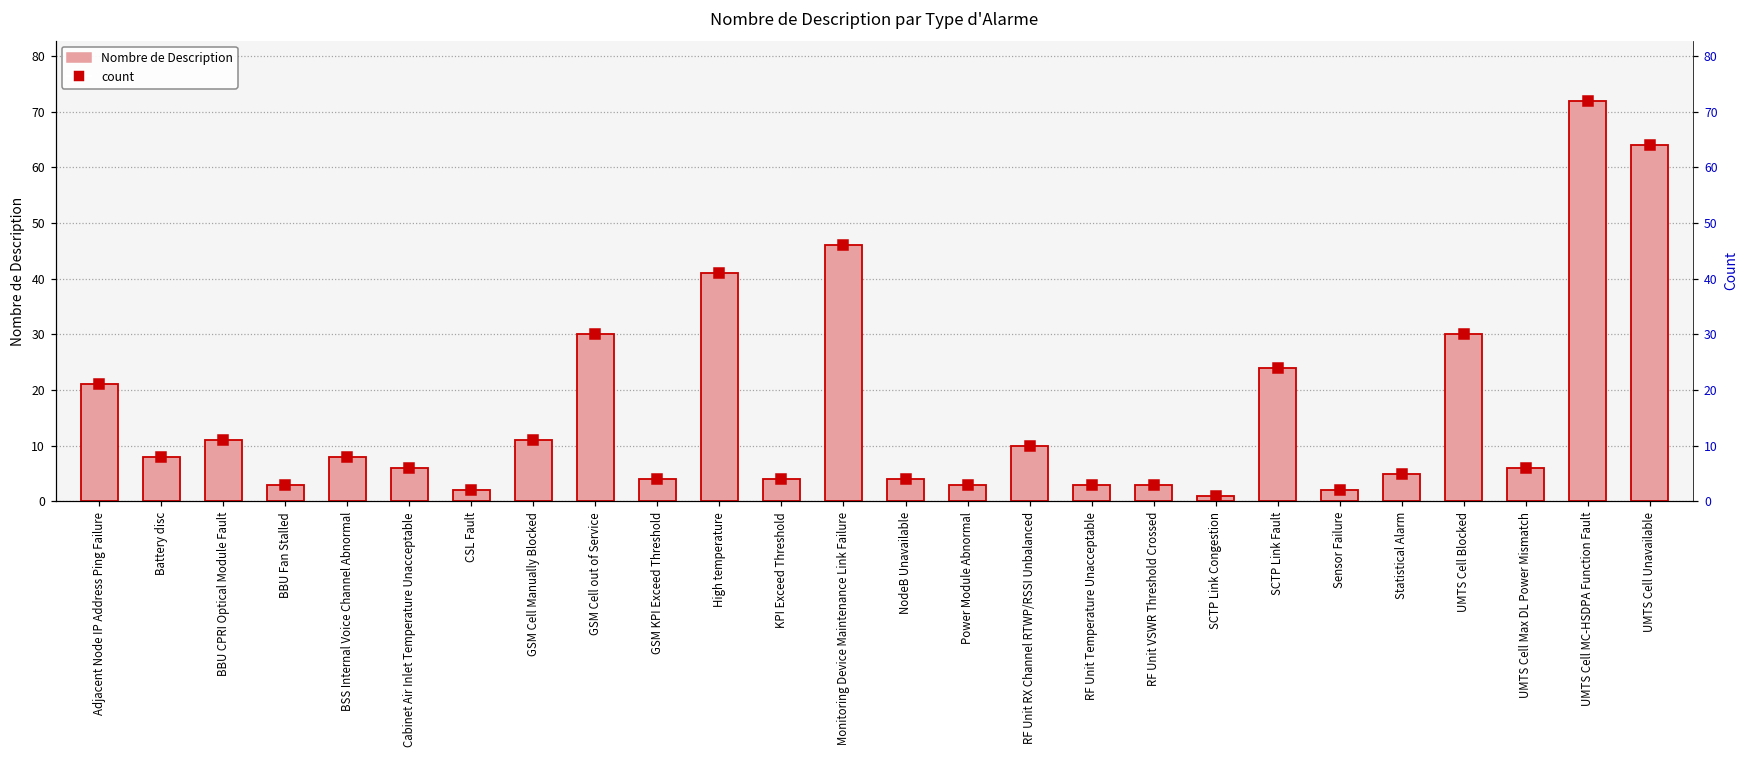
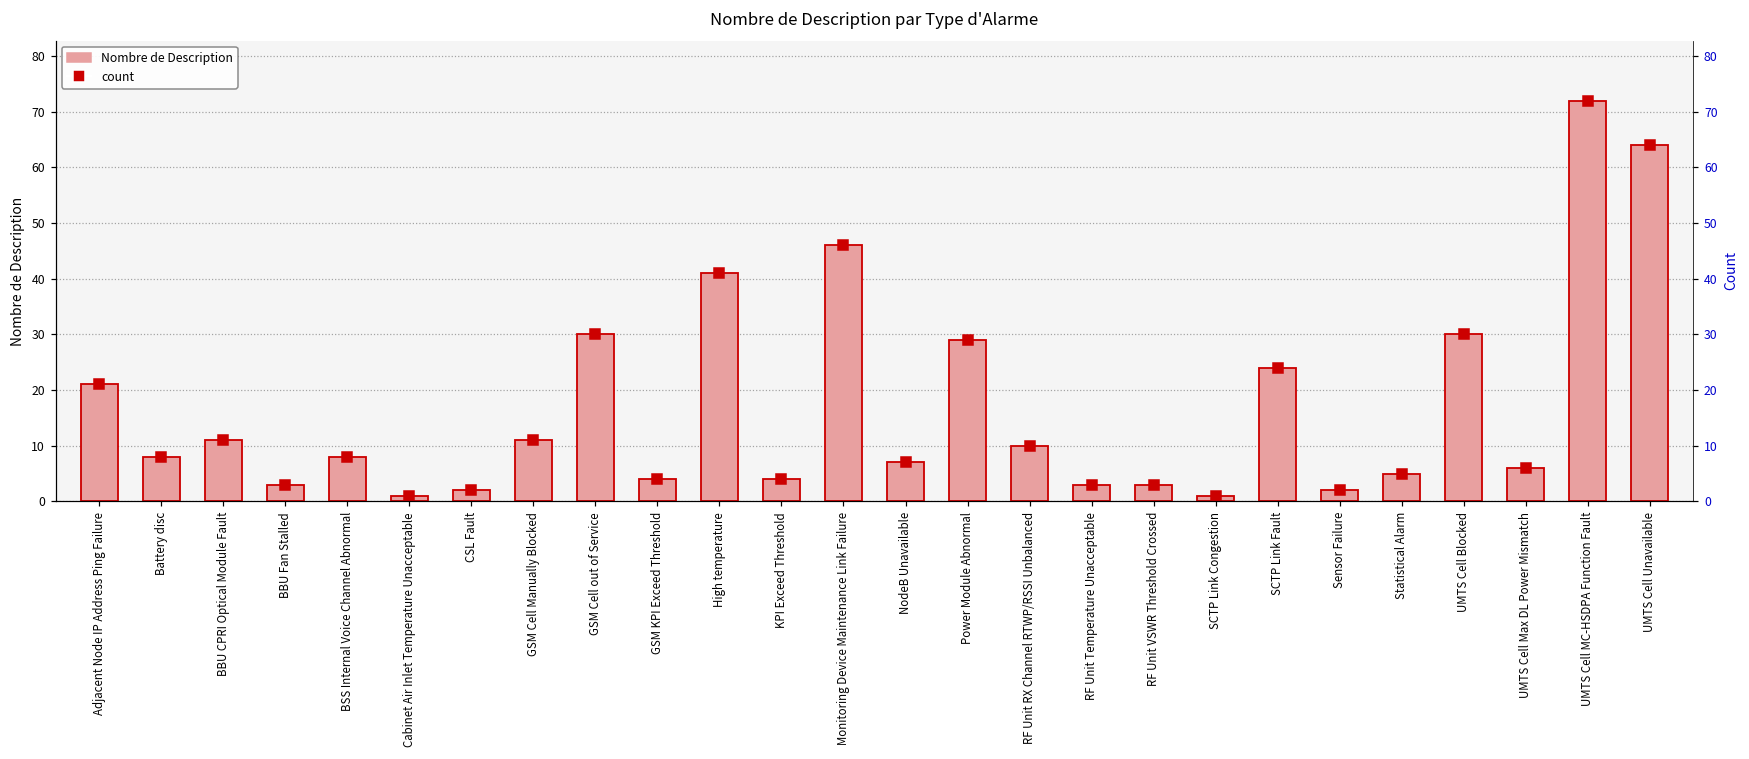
Nombre de Description, Cabinet Air Inlet Temperature Unacceptable: 6 -> 1
Nombre de Description, NodeB Unavailable: 4 -> 7
Nombre de Description, Power Module Abnormal: 3 -> 29
